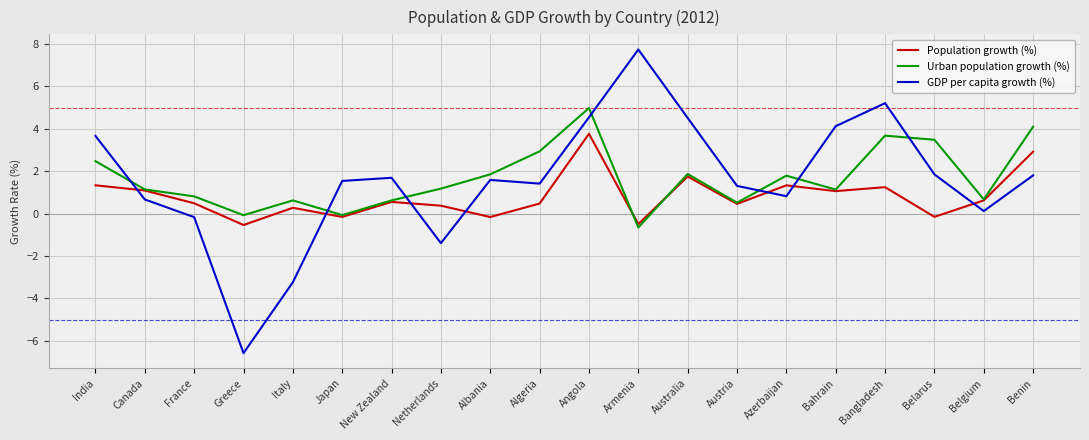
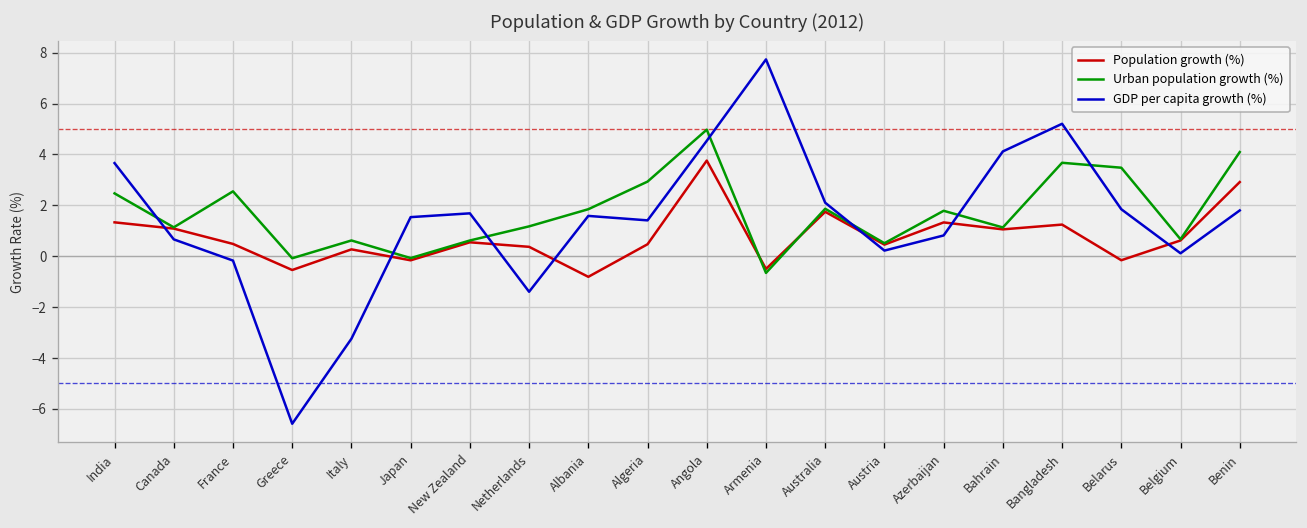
Urban population growth (%), France: 0.8 -> 2.6
Population growth (%), Albania: -0.2 -> -0.8
GDP per capita growth (%), Australia: 4.5 -> 2.1
GDP per capita growth (%), Austria: 1.3 -> 0.2
